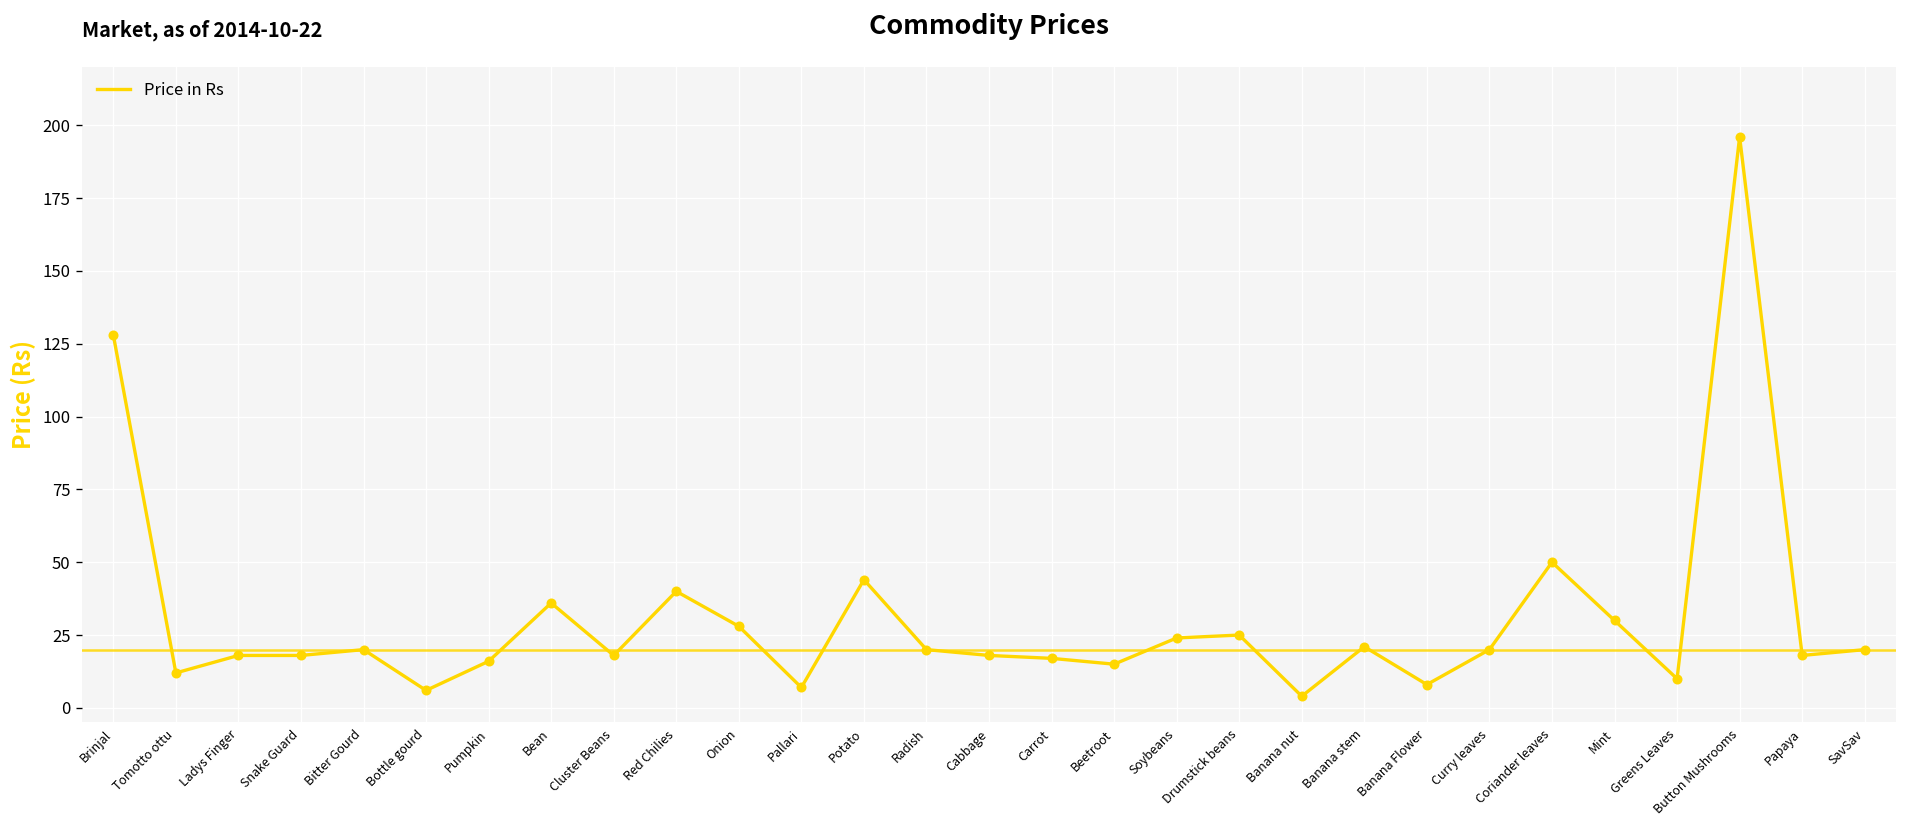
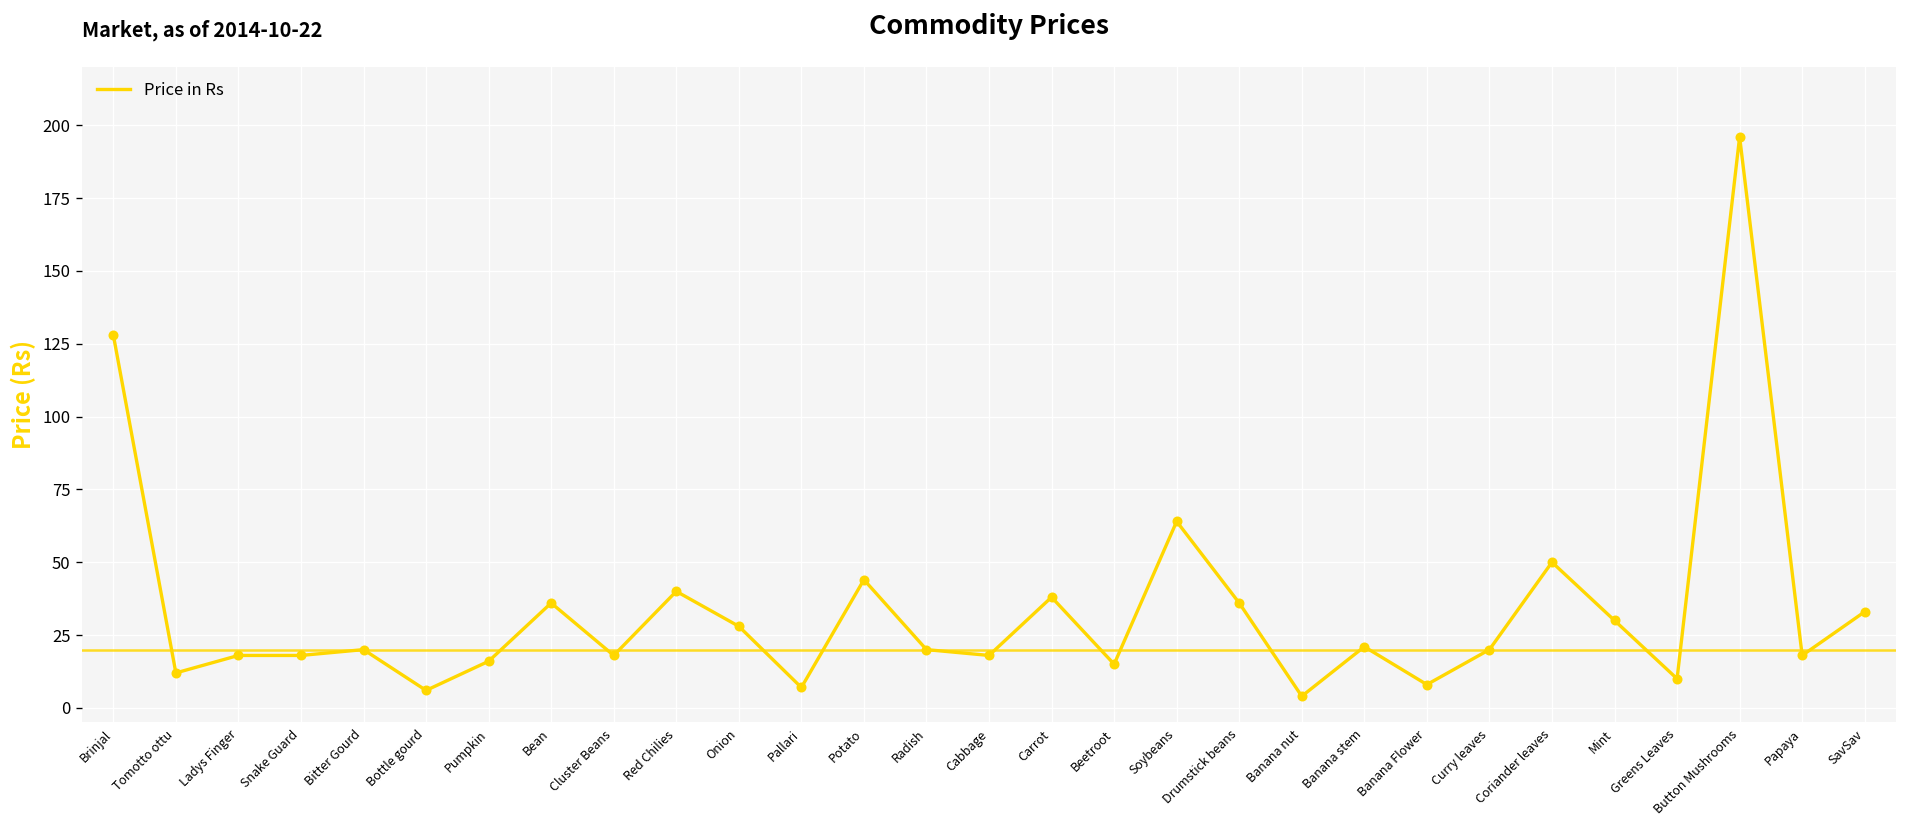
Carrot: 17 -> 38
Soybeans: 24 -> 64
Drumstick beans: 25 -> 36
SavSav: 20 -> 33
